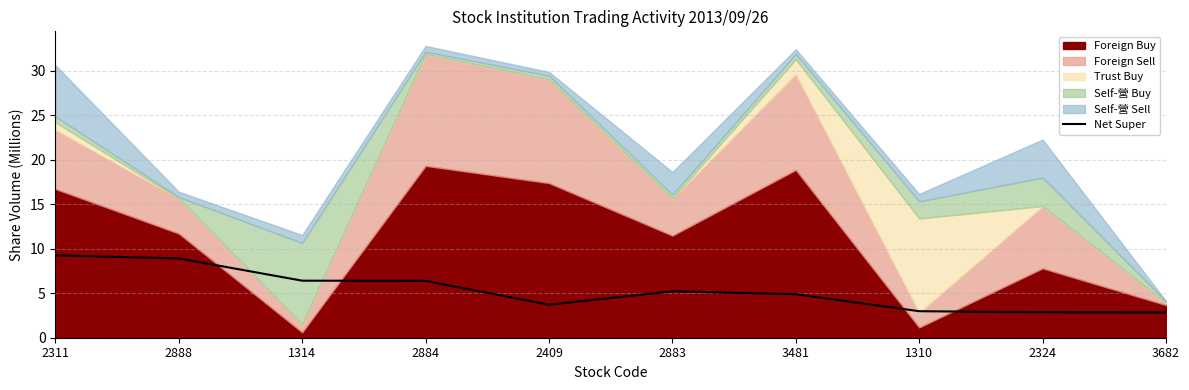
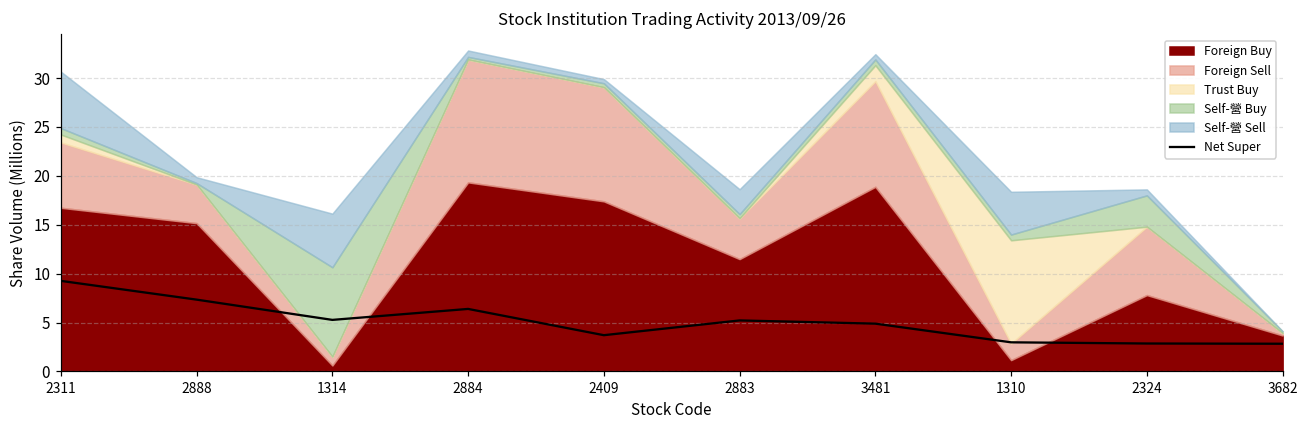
Net Super, 2888: 9 -> 7
Foreign Buy, 2888: 12 -> 15
Net Super, 1314: 6 -> 5
Self-營 Sell, 1314: 1 -> 5
Self-營 Buy, 1310: 2 -> 1
Self-營 Sell, 1310: 1 -> 4
Self-營 Sell, 2324: 4 -> 1
